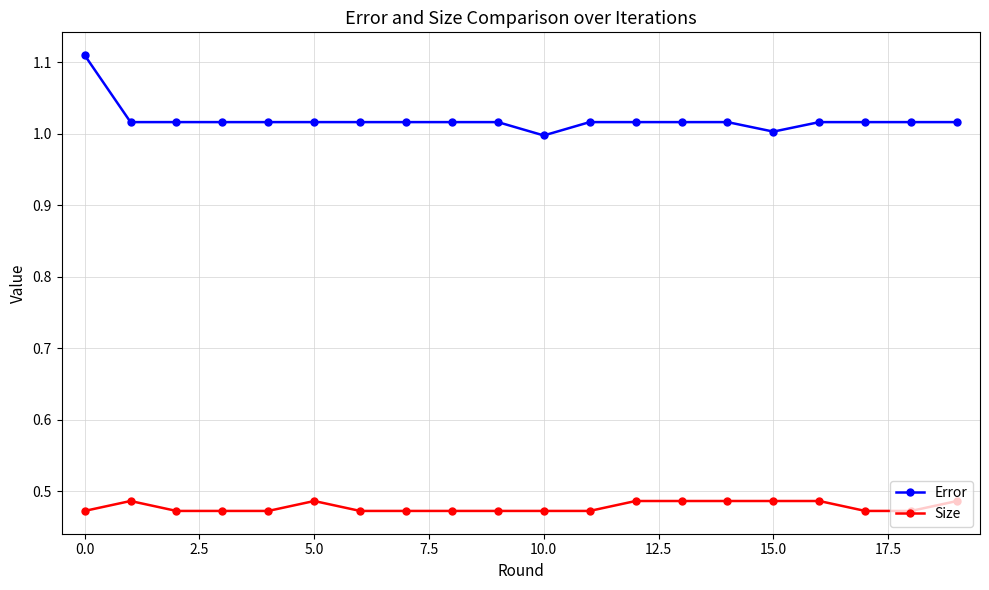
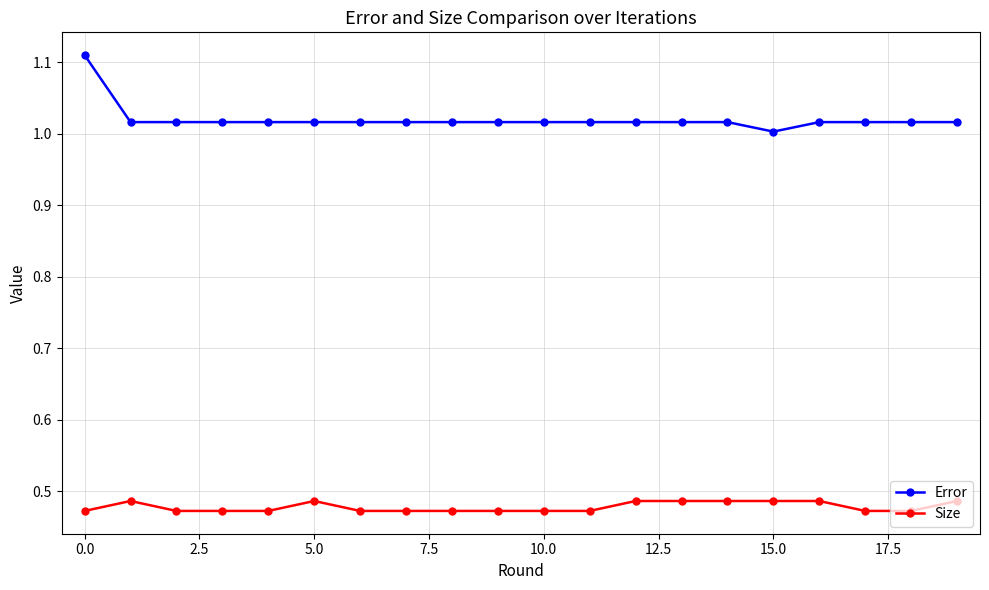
Error, 10.0: 1.00 -> 1.02
